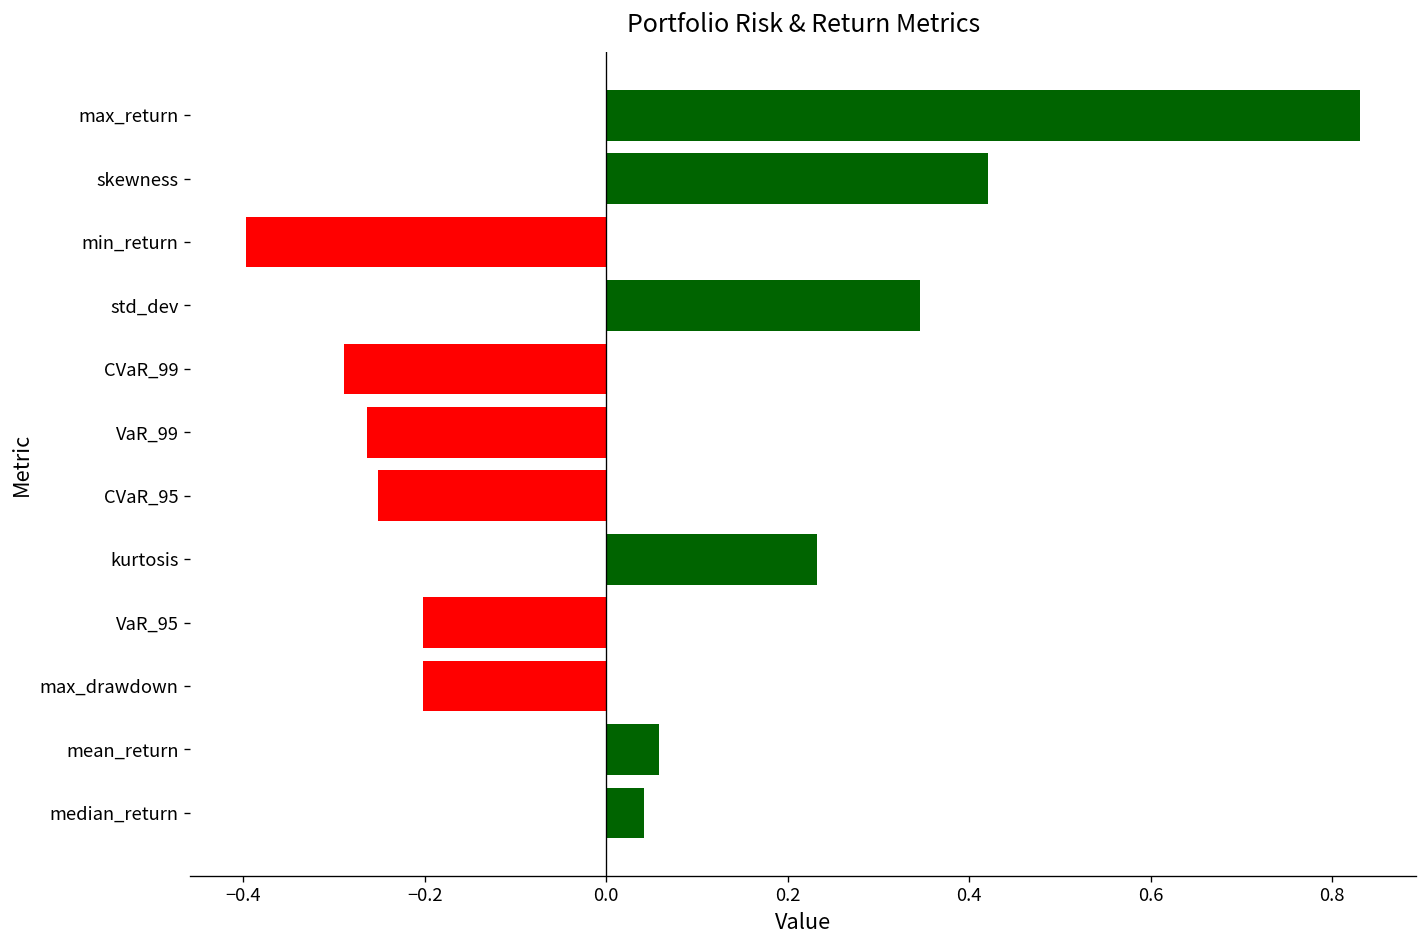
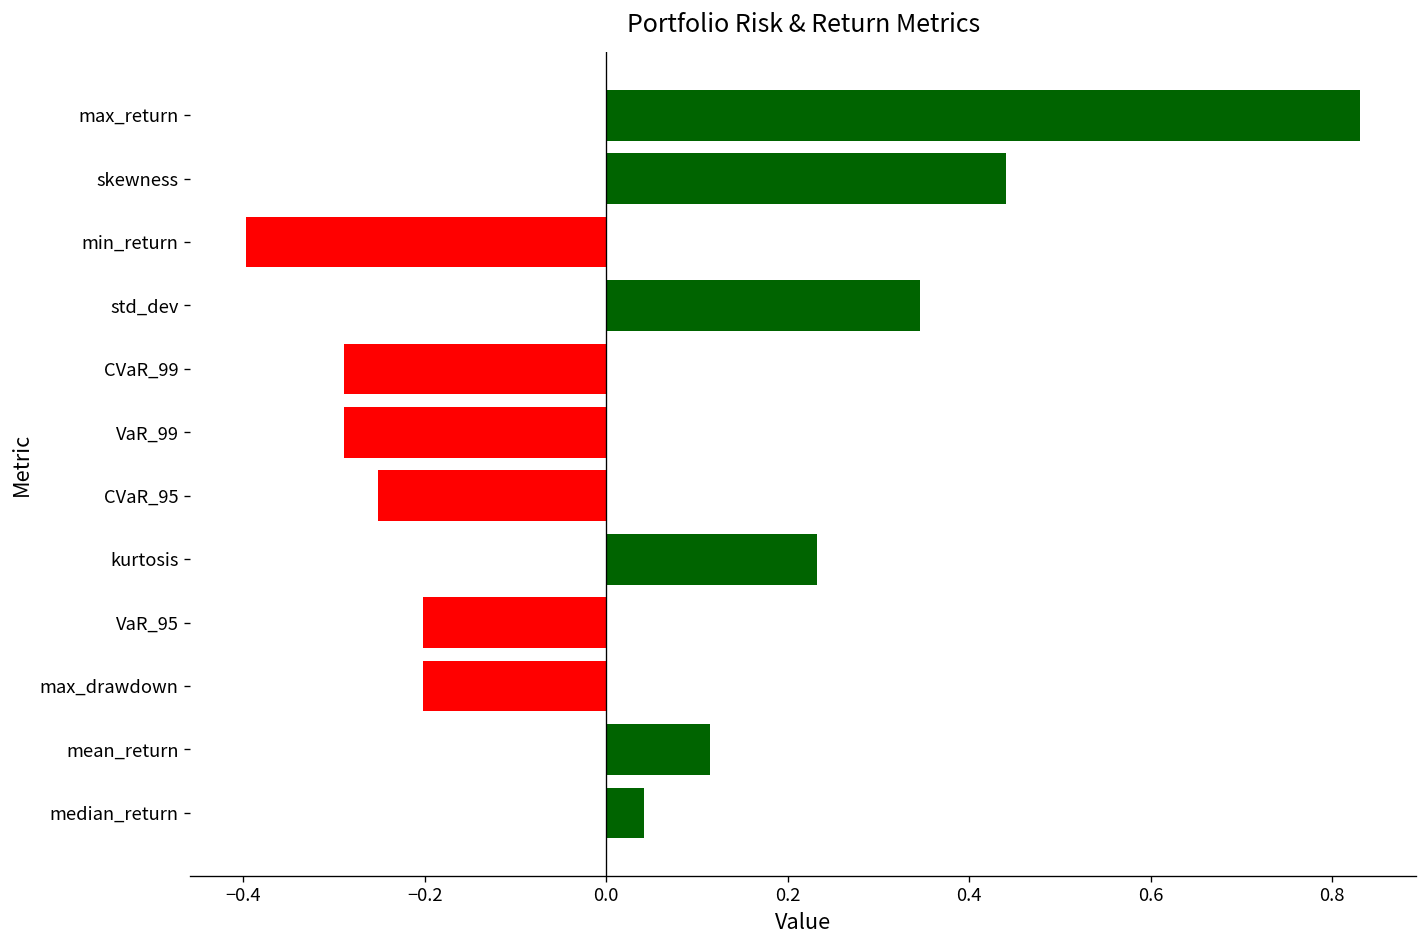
skewness: 0.42 -> 0.44
VaR_99: -0.26 -> -0.29
mean_return: 0.06 -> 0.11
